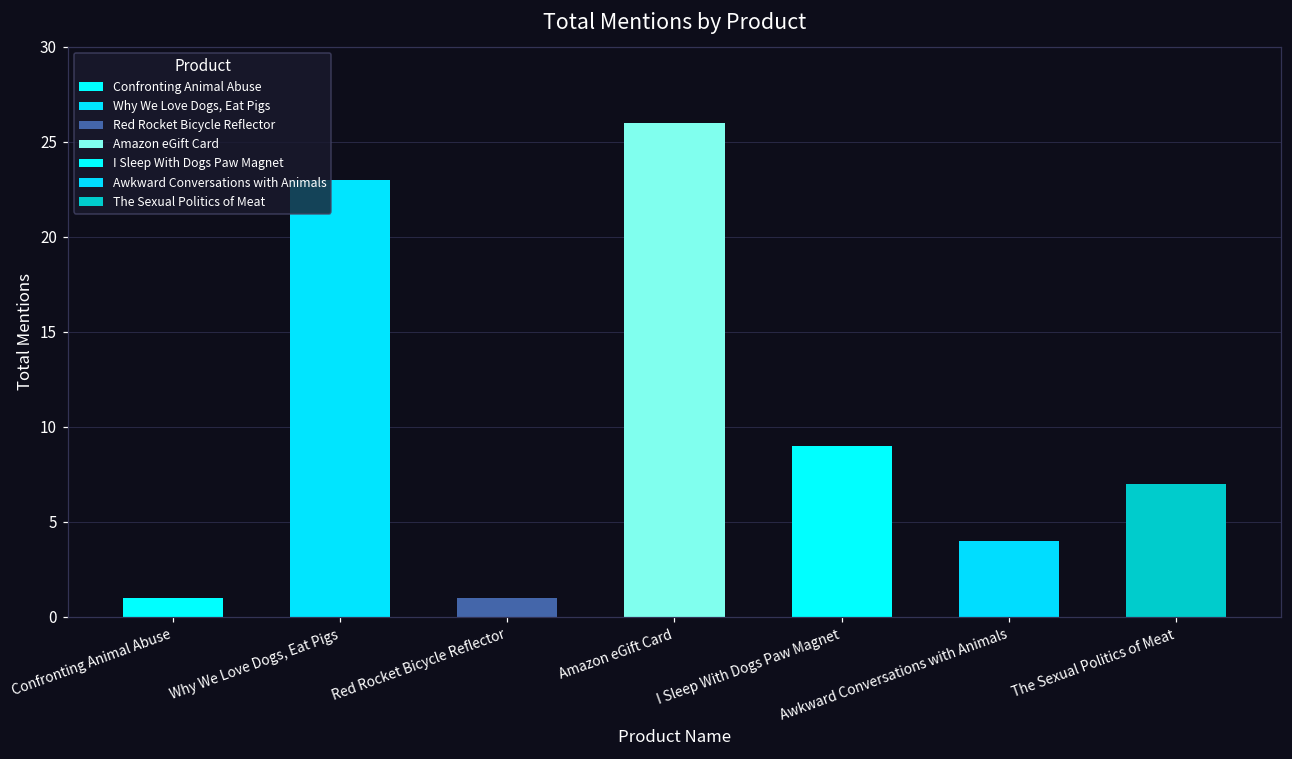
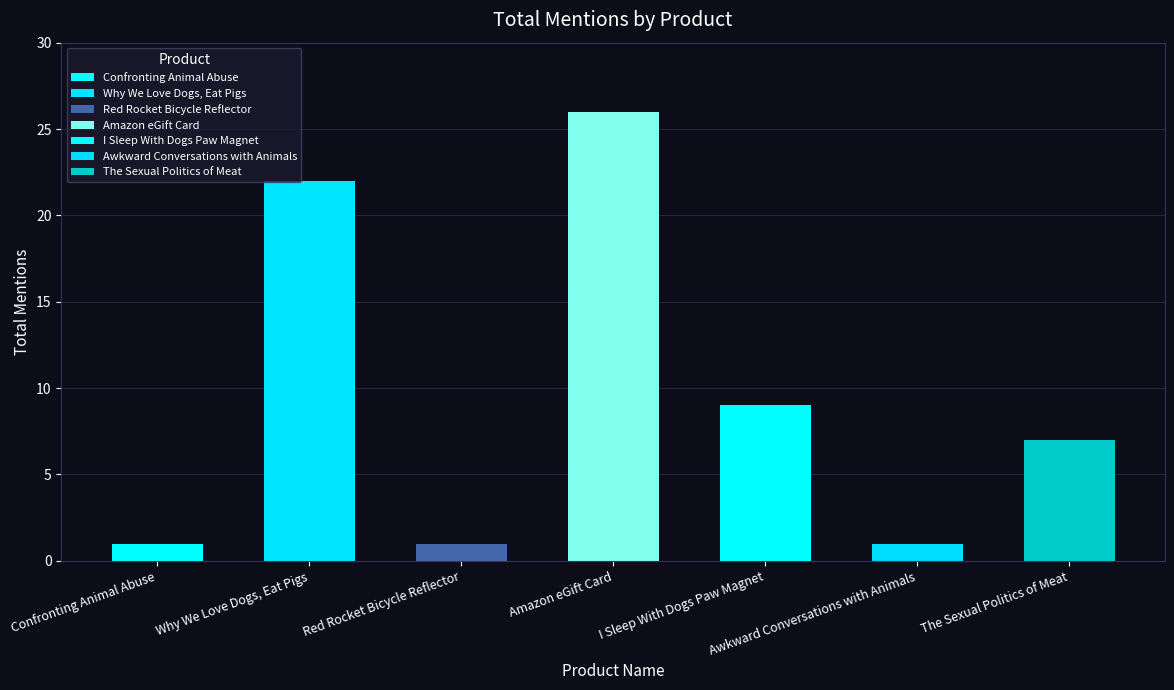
Why We Love Dogs, Eat Pigs: 23 -> 22
Awkward Conversations with Animals: 4 -> 1
